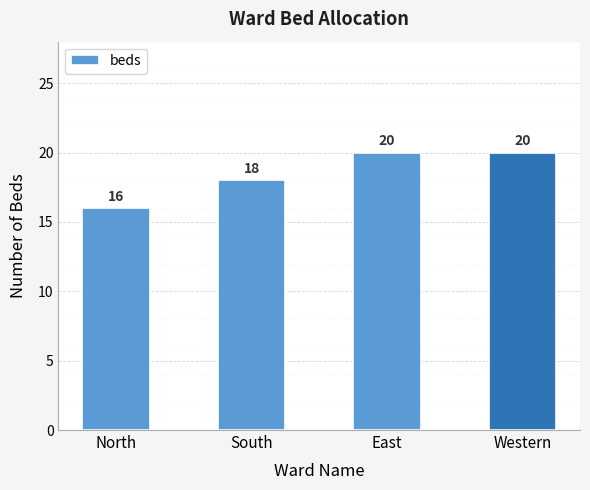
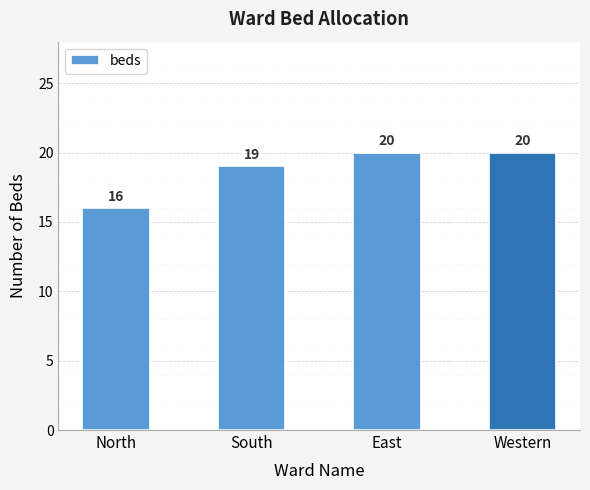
South: 18 -> 19
